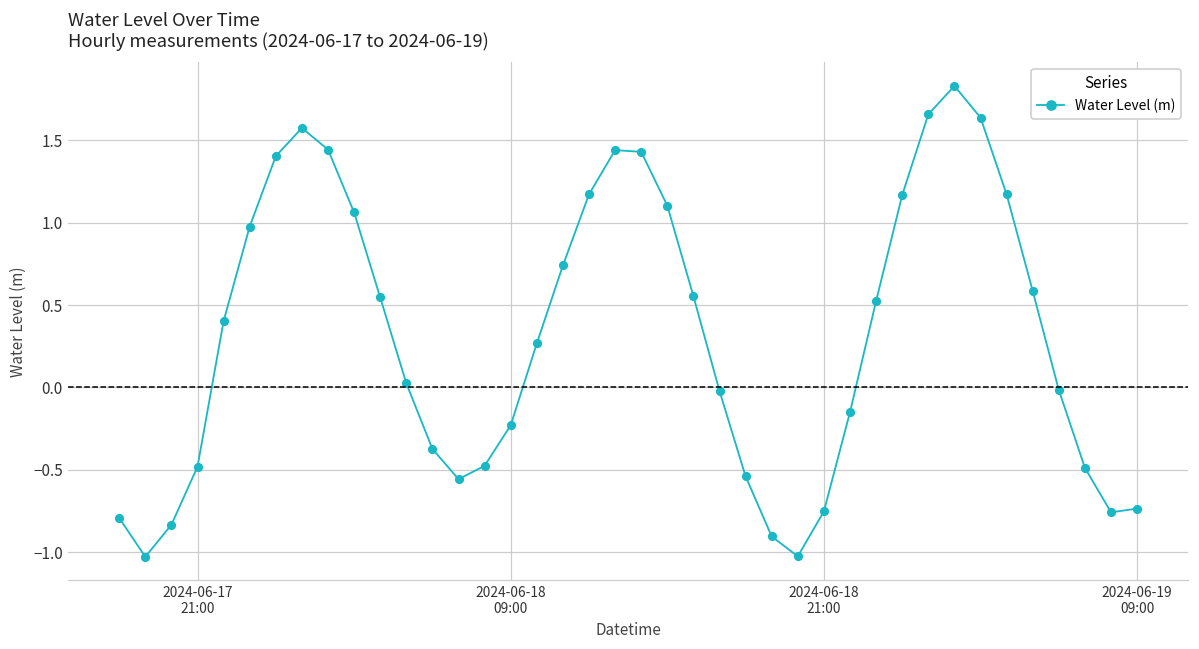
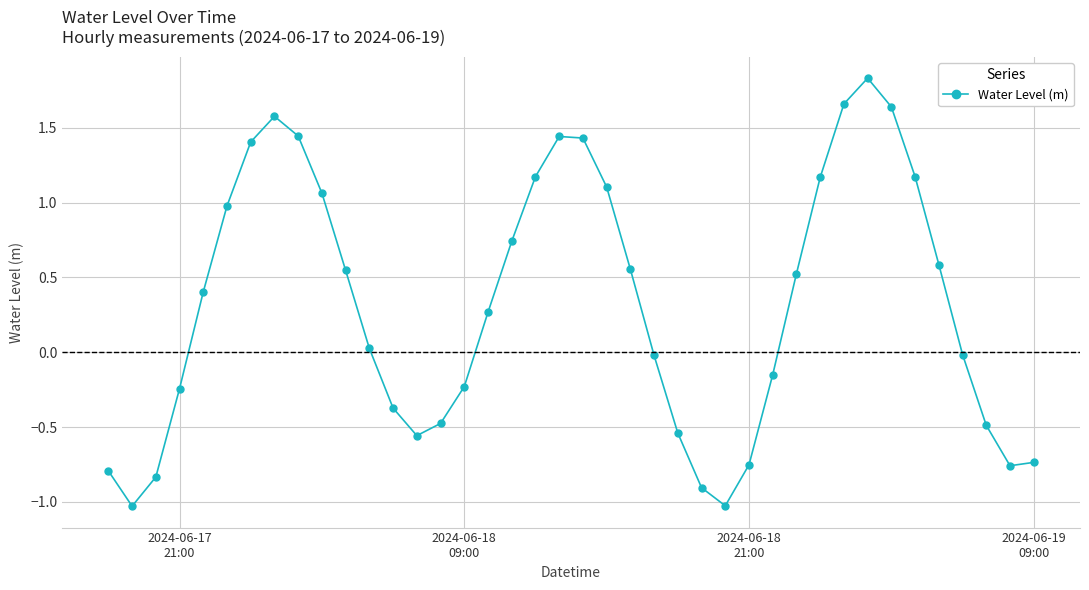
2024-06-17 21:00: -0.48 -> -0.24
